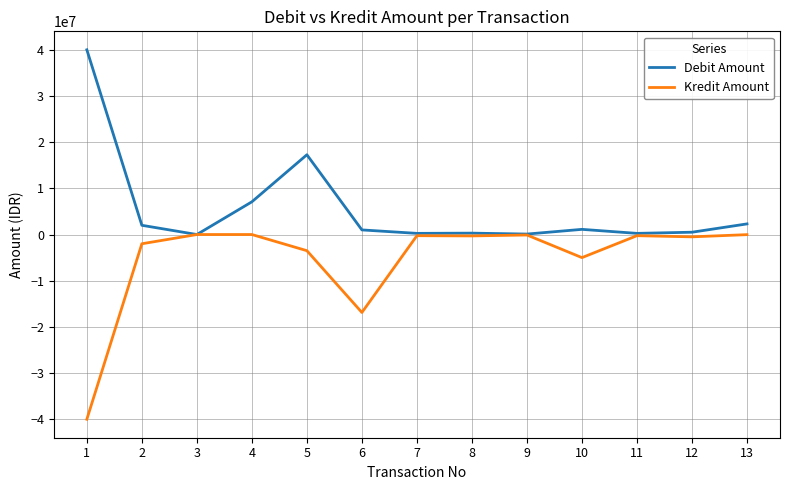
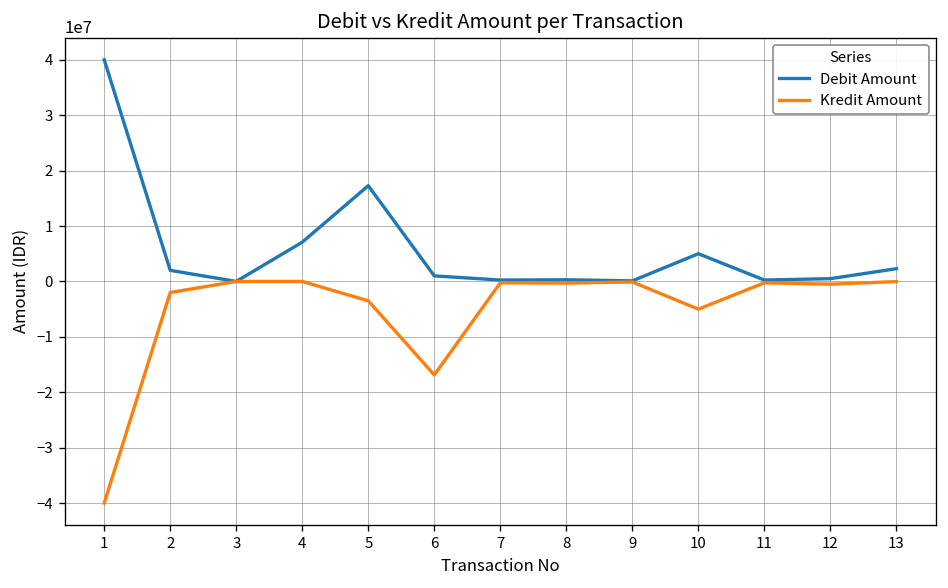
Debit Amount, 10: 1000000 -> 5000000
